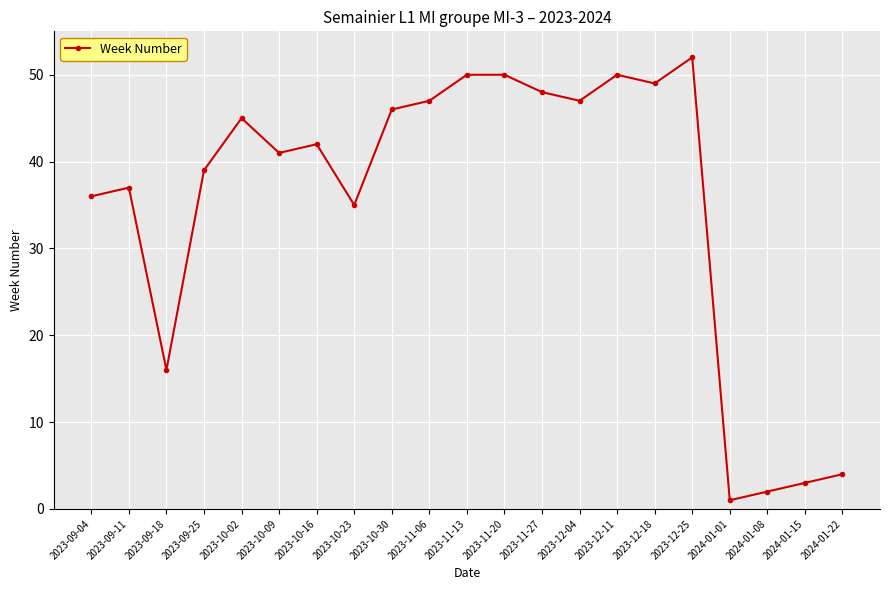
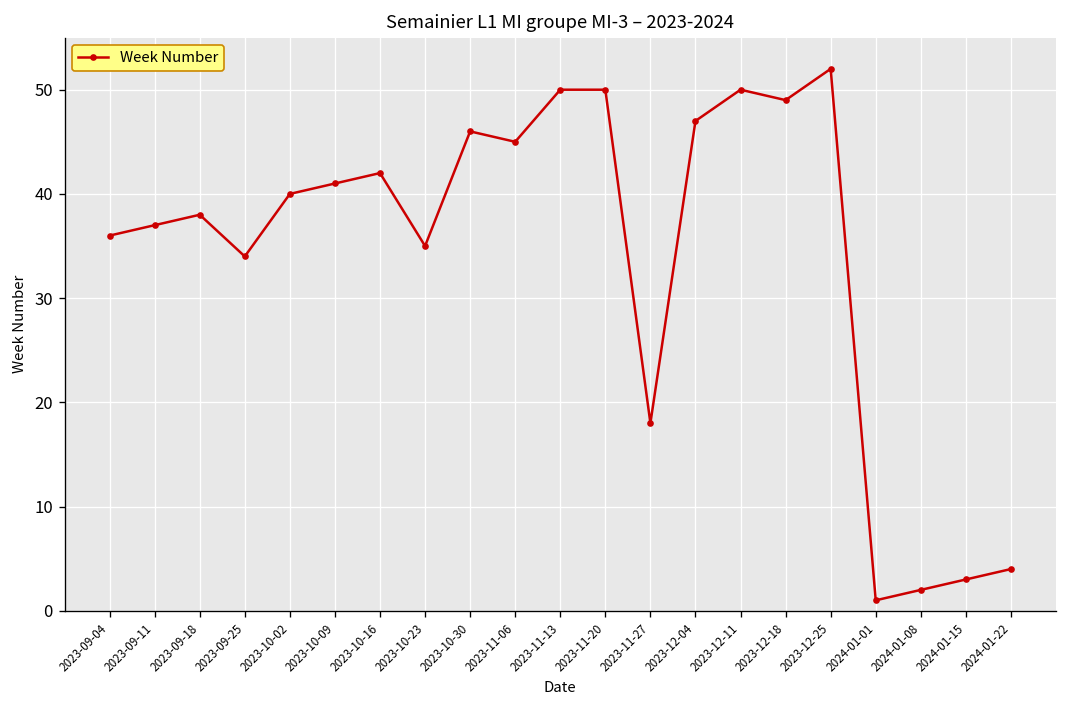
2023-09-18: 16 -> 38
2023-09-25: 39 -> 34
2023-10-02: 45 -> 40
2023-11-06: 47 -> 45
2023-11-27: 48 -> 18
